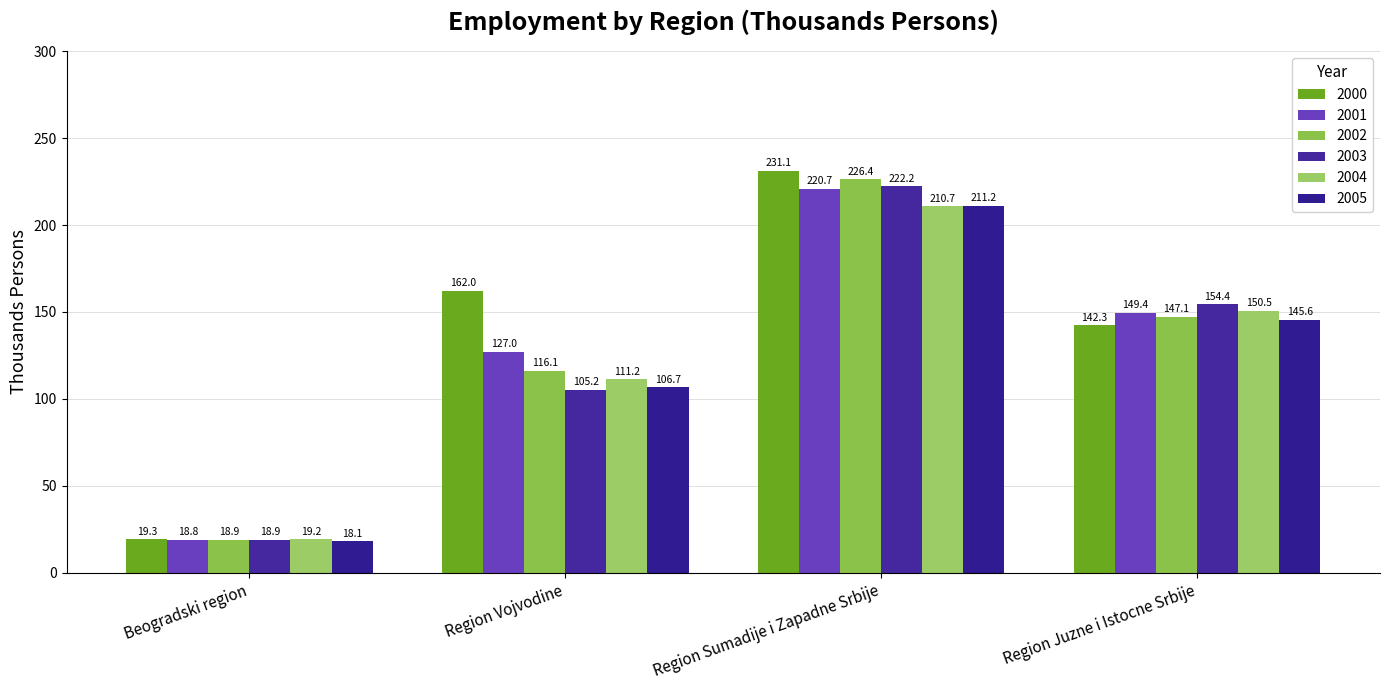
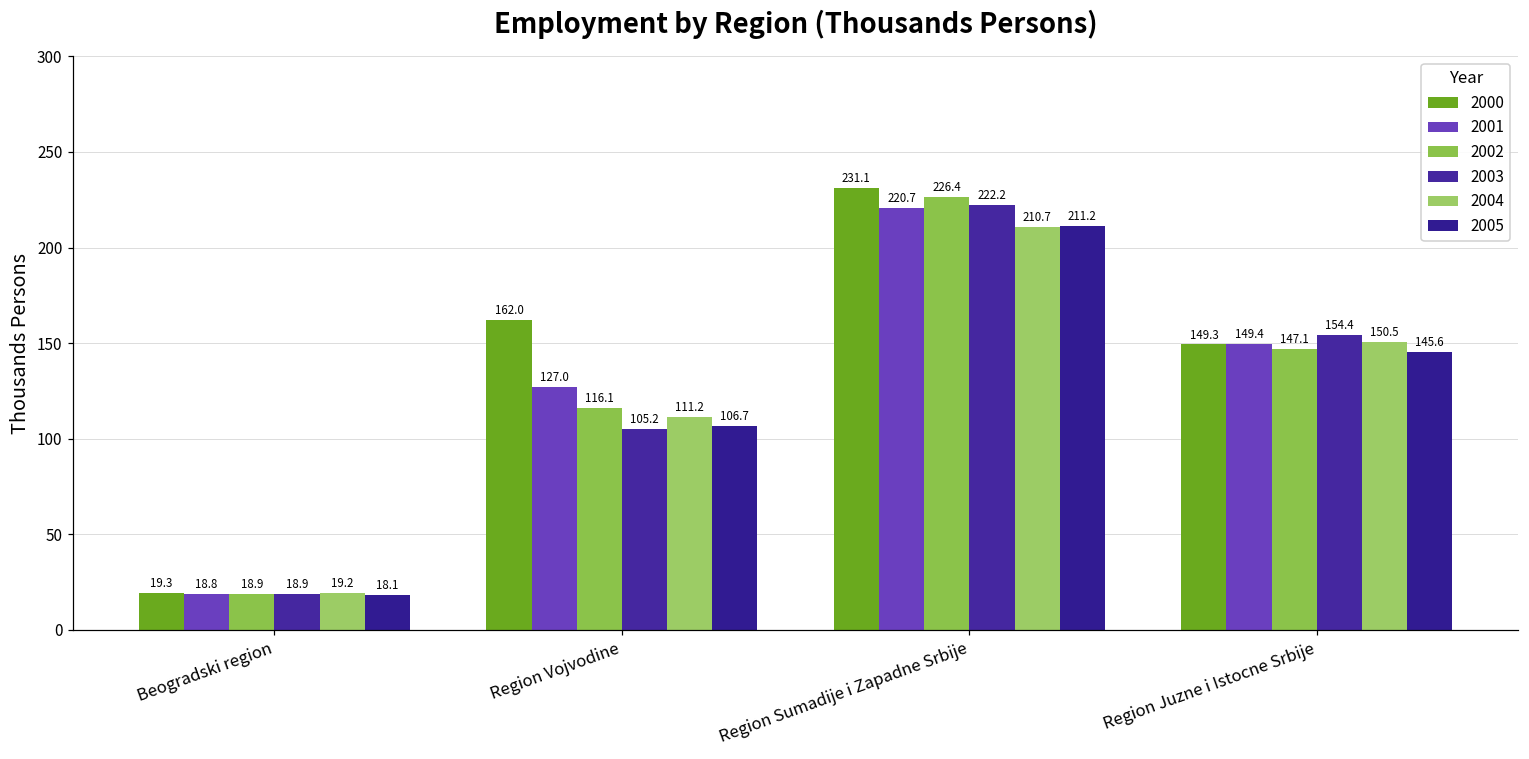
2000, Region Juzne i Istocne Srbije: 142.3 -> 149.3
